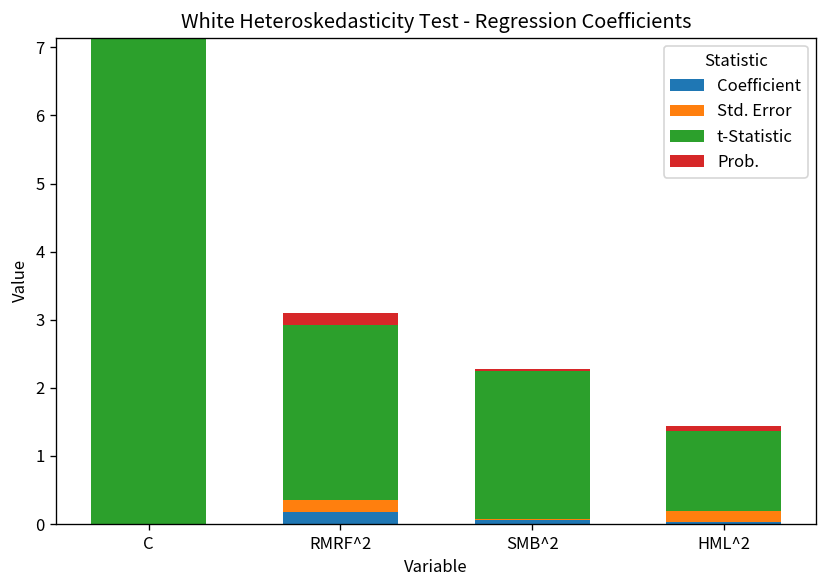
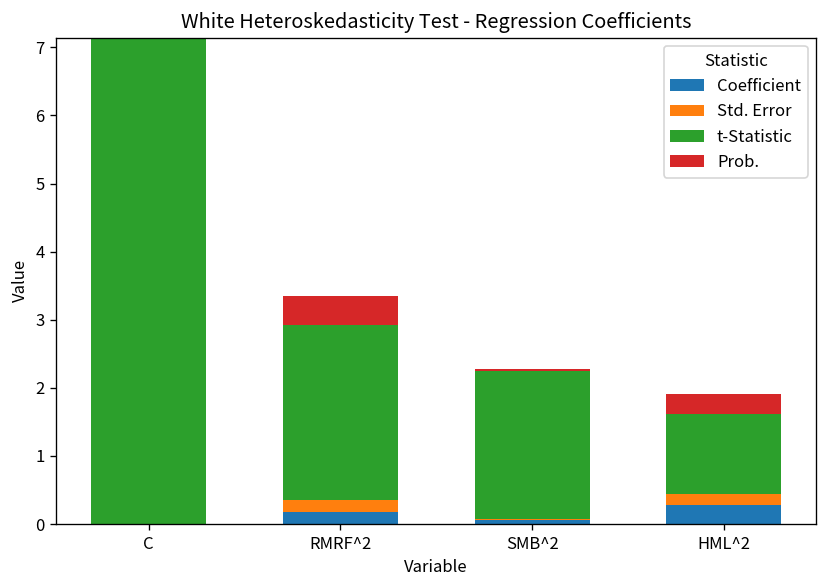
Prob., RMRF^2: 0.2 -> 0.4
Coefficient, HML^2: 0.0 -> 0.3
Prob., HML^2: 0.1 -> 0.3
